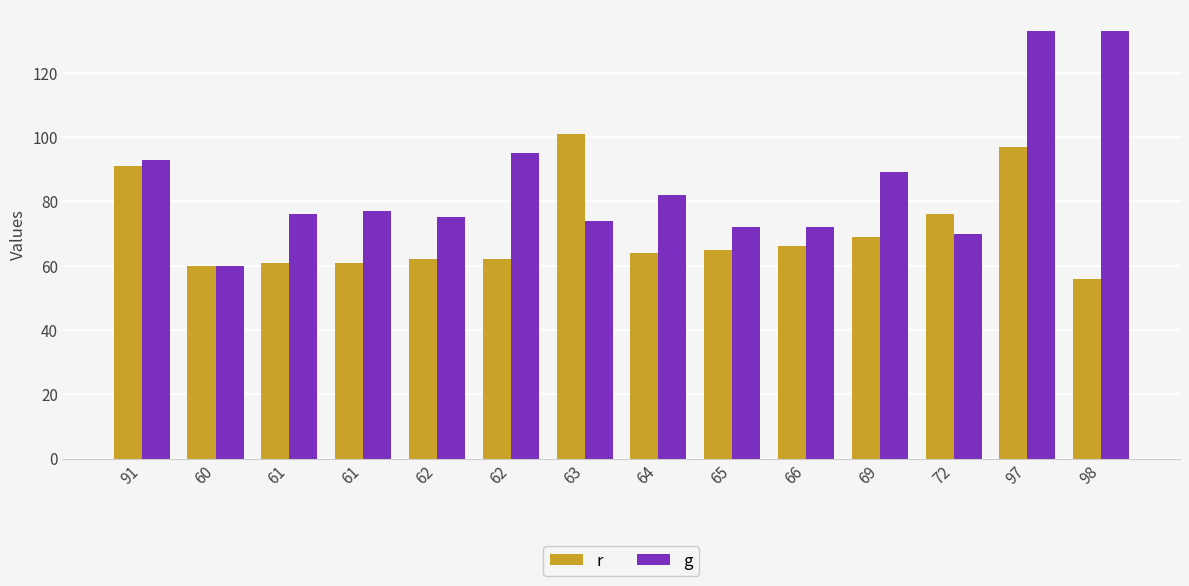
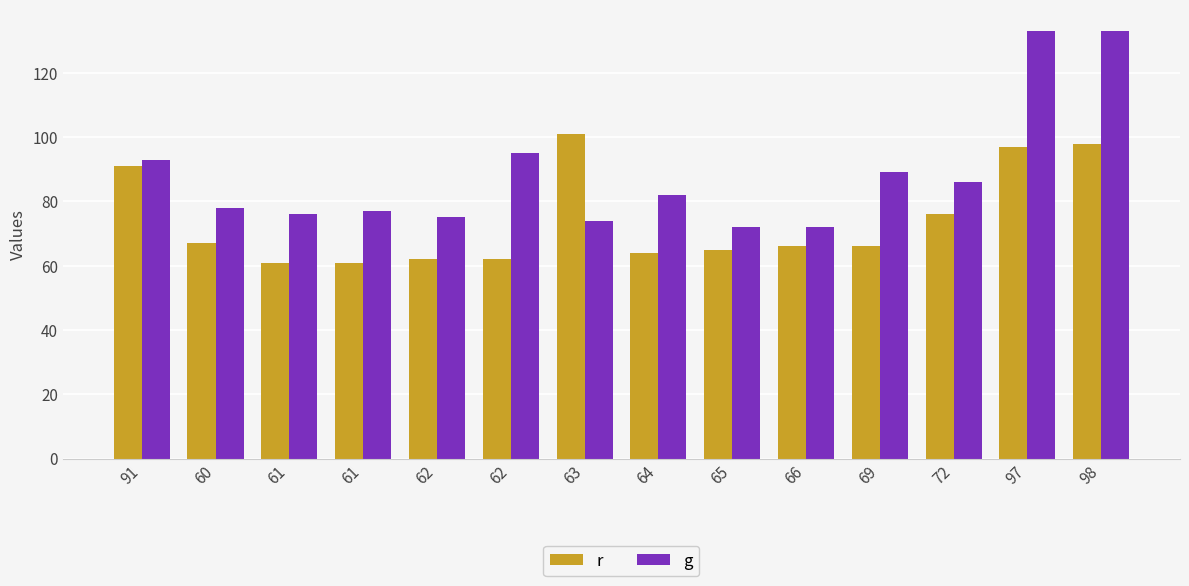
r, 60: 60 -> 67
g, 60: 60 -> 78
r, 69: 69 -> 66
g, 72: 70 -> 86
r, 98: 56 -> 98
